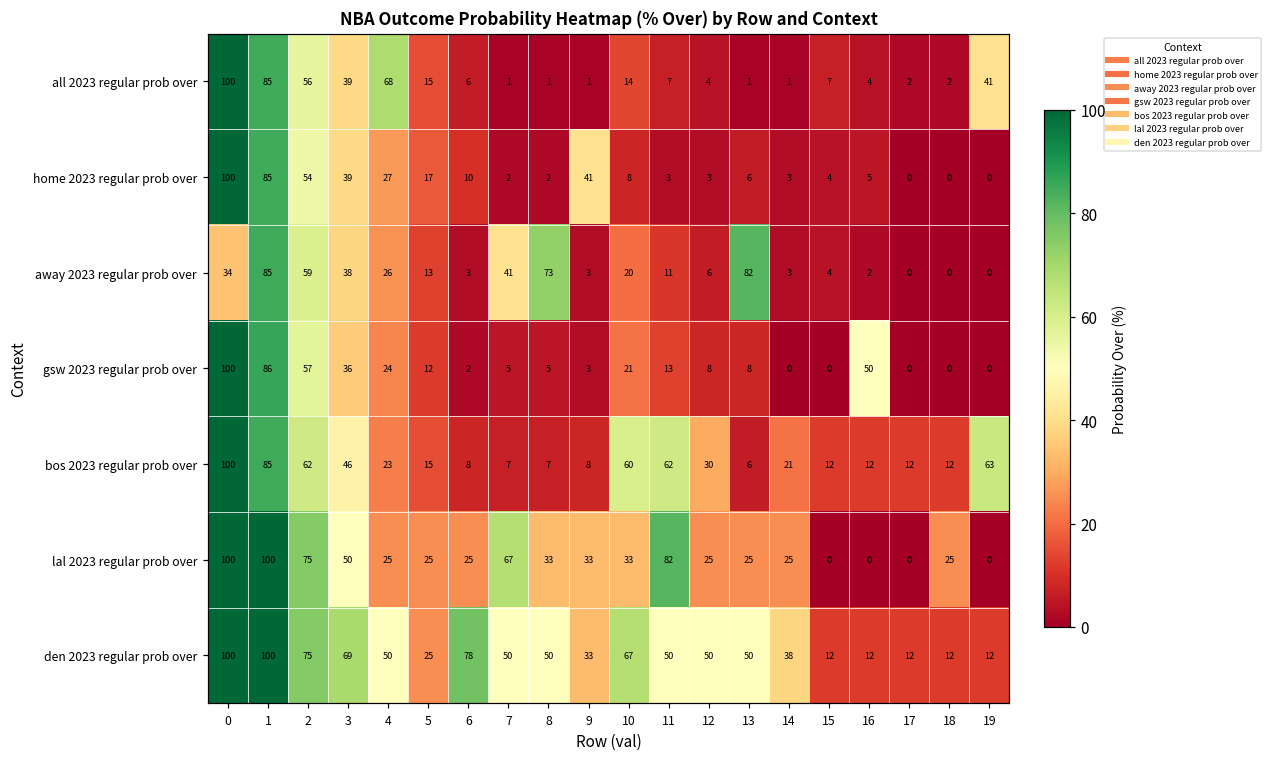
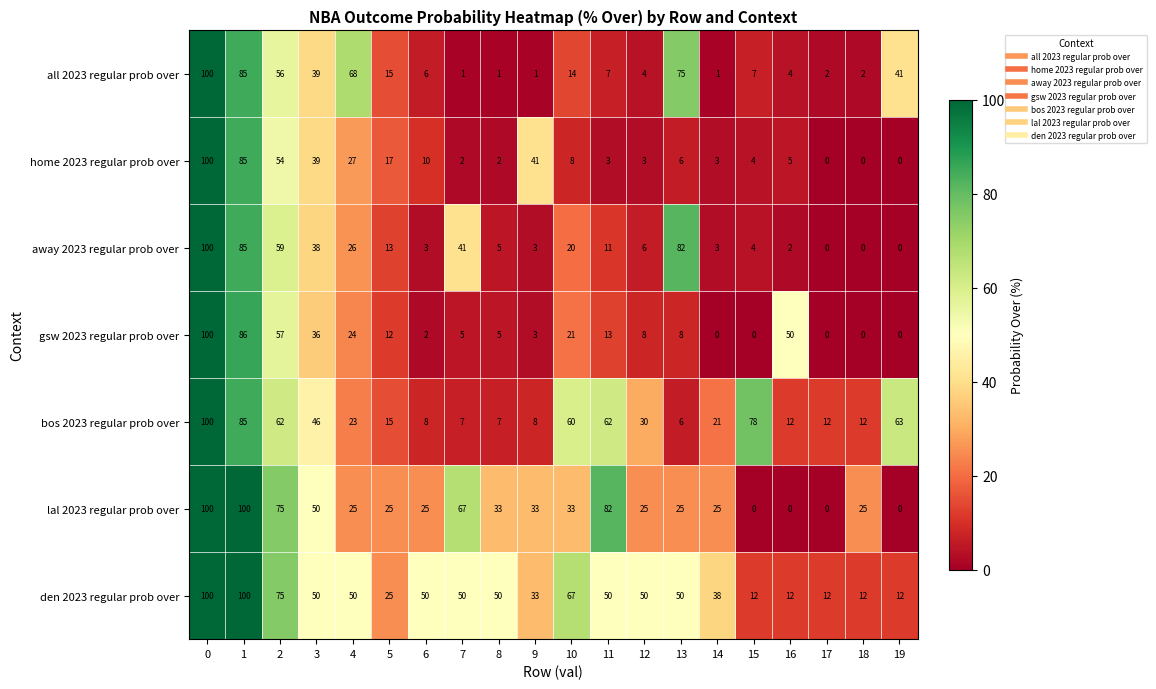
all 2023 regular prob over, 13: 1 -> 75
away 2023 regular prob over, 0: 34 -> 100
away 2023 regular prob over, 8: 73 -> 5
bos 2023 regular prob over, 15: 12 -> 78
den 2023 regular prob over, 3: 69 -> 50
den 2023 regular prob over, 6: 78 -> 50
